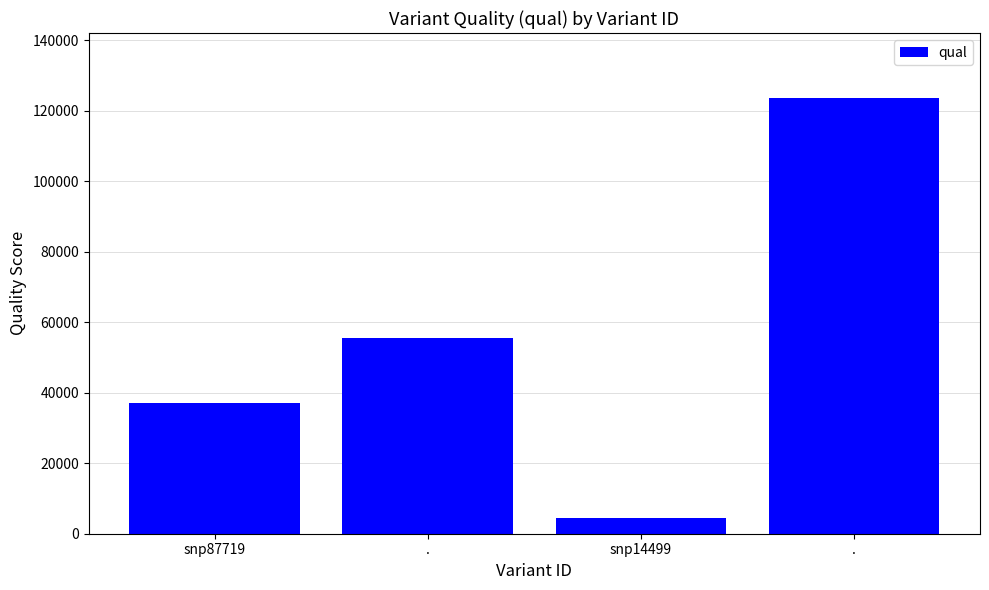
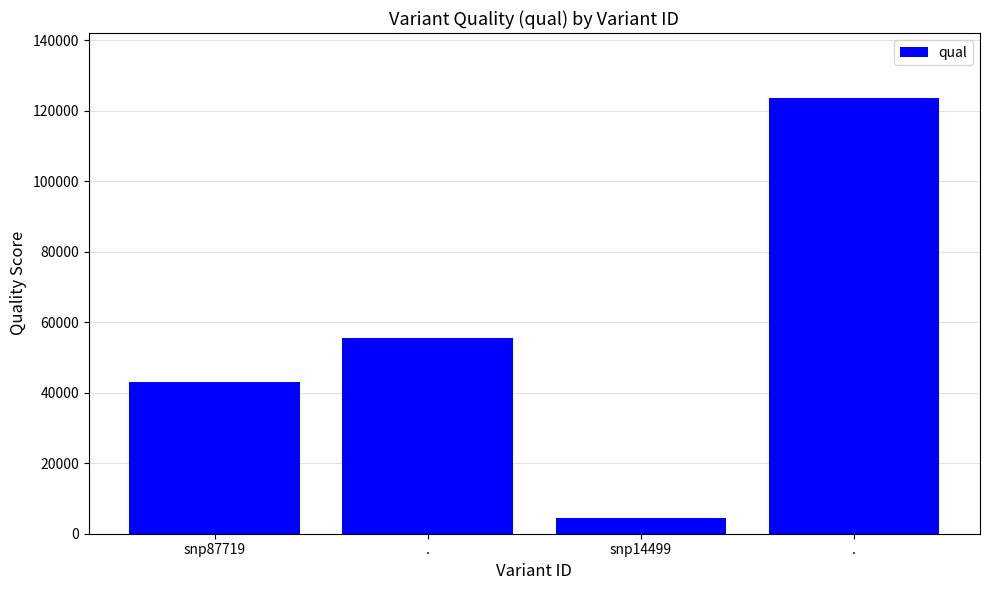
snp87719: 37000 -> 43000
